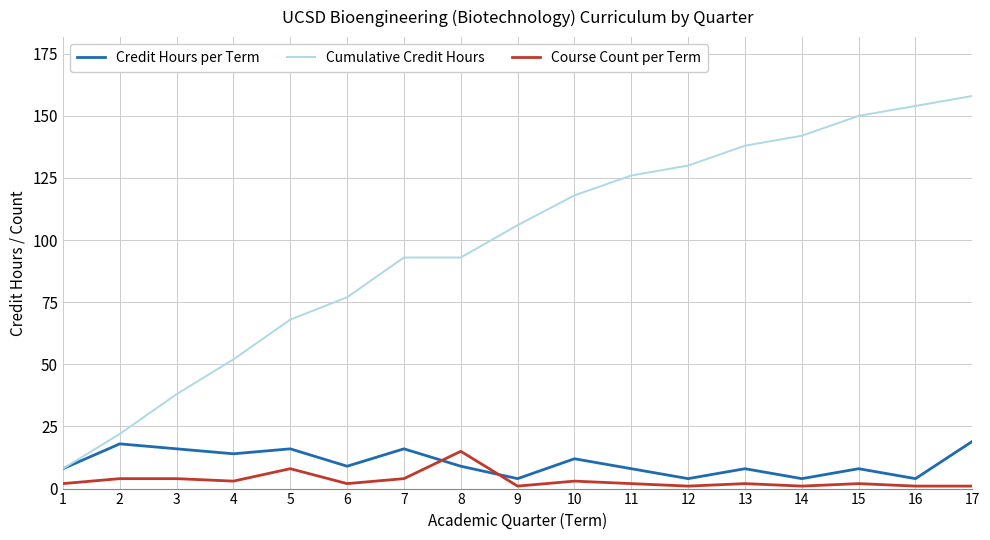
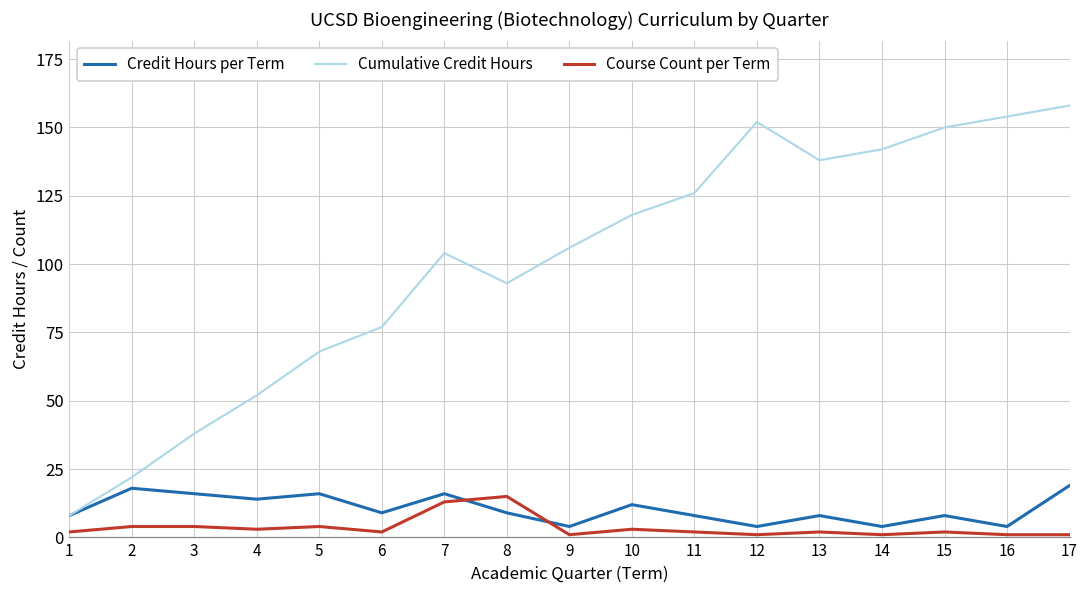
Course Count per Term, 5: 8 -> 4
Cumulative Credit Hours, 7: 93 -> 104
Course Count per Term, 7: 4 -> 13
Cumulative Credit Hours, 12: 130 -> 152
